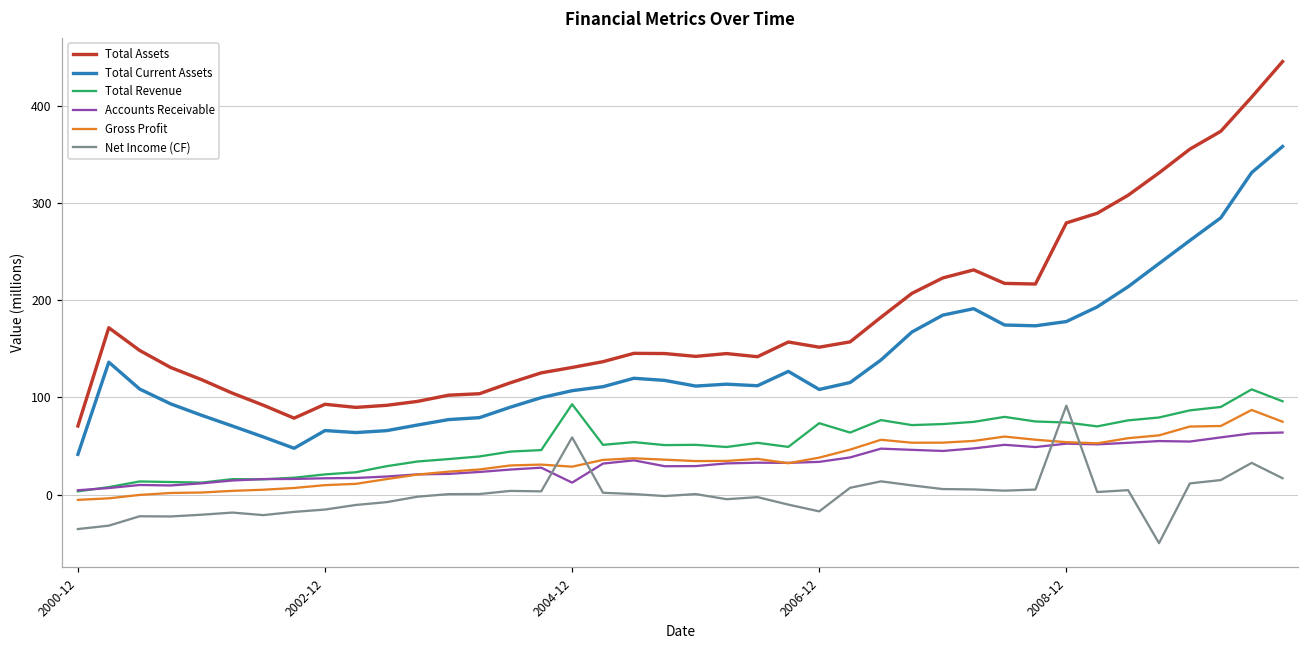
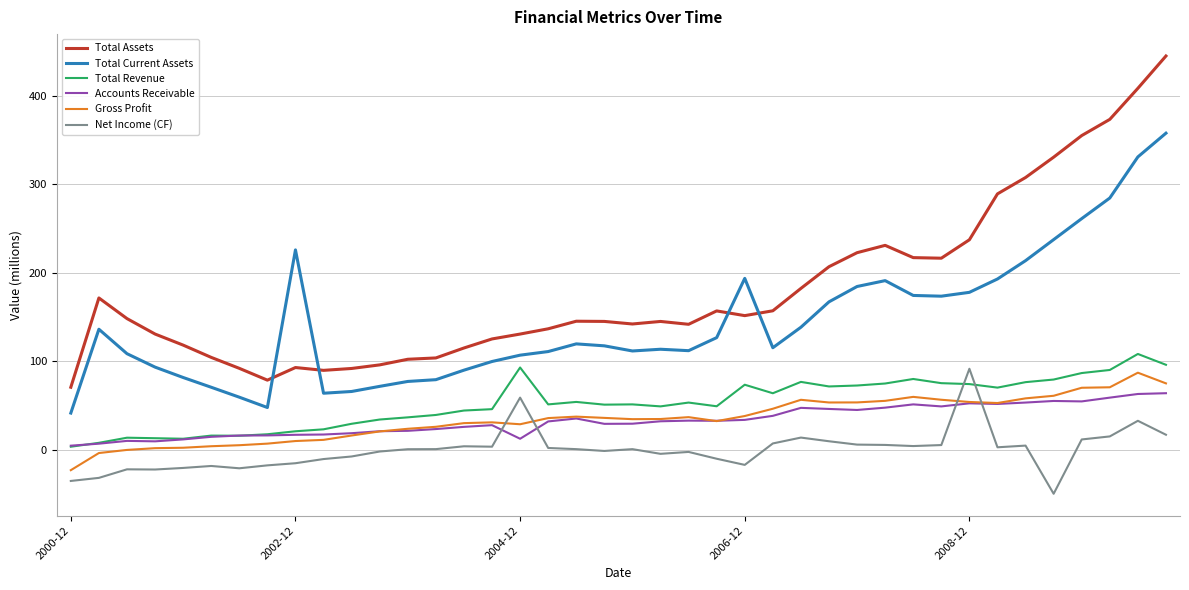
Gross Profit, 2000-12: -10 -> -20
Total Current Assets, 2002-12: 70 -> 230
Total Current Assets, 2006-12: 110 -> 190
Total Assets, 2008-12: 280 -> 240
